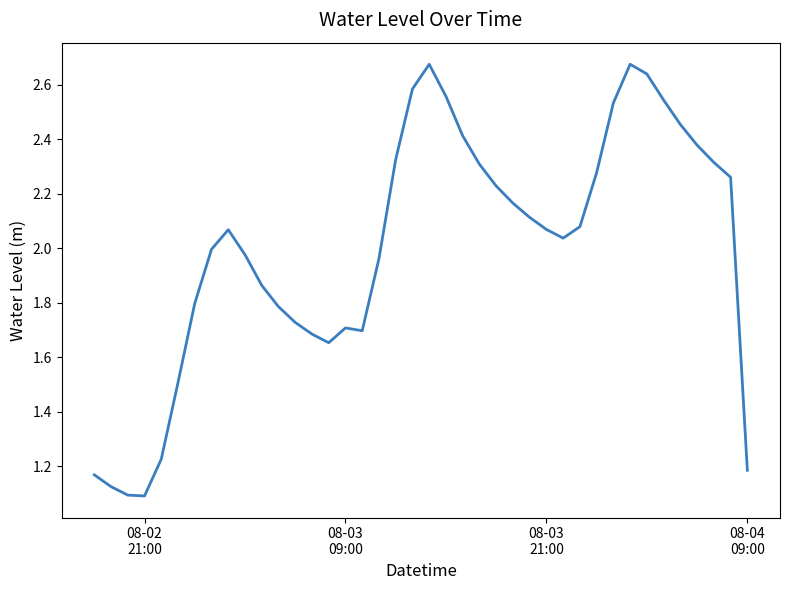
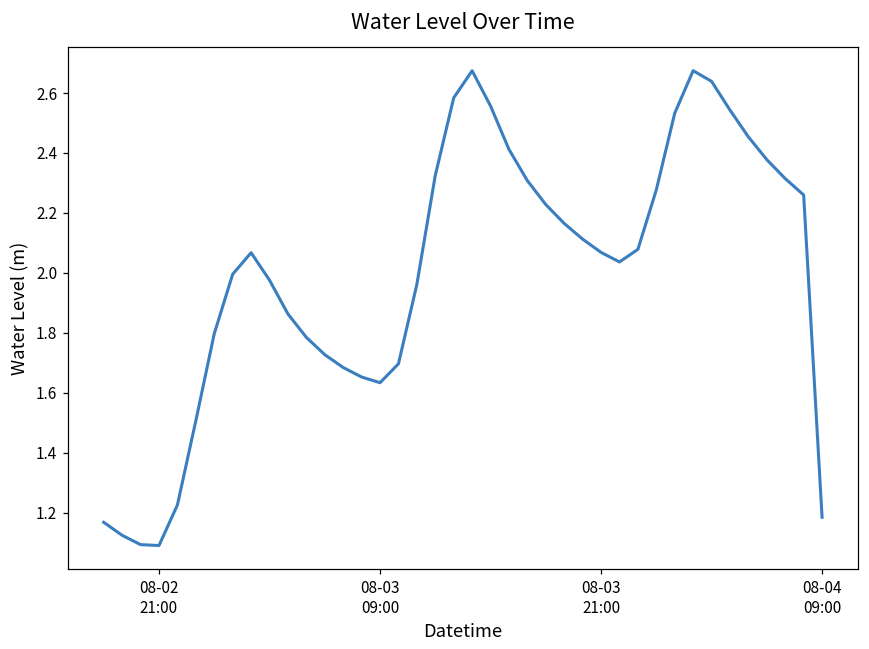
08-03 09:00: 1.71 -> 1.63
